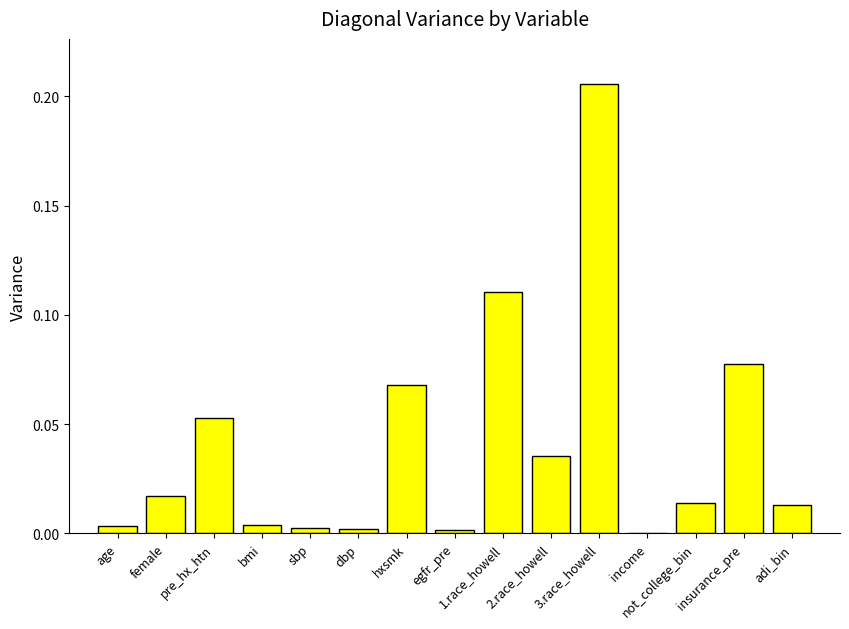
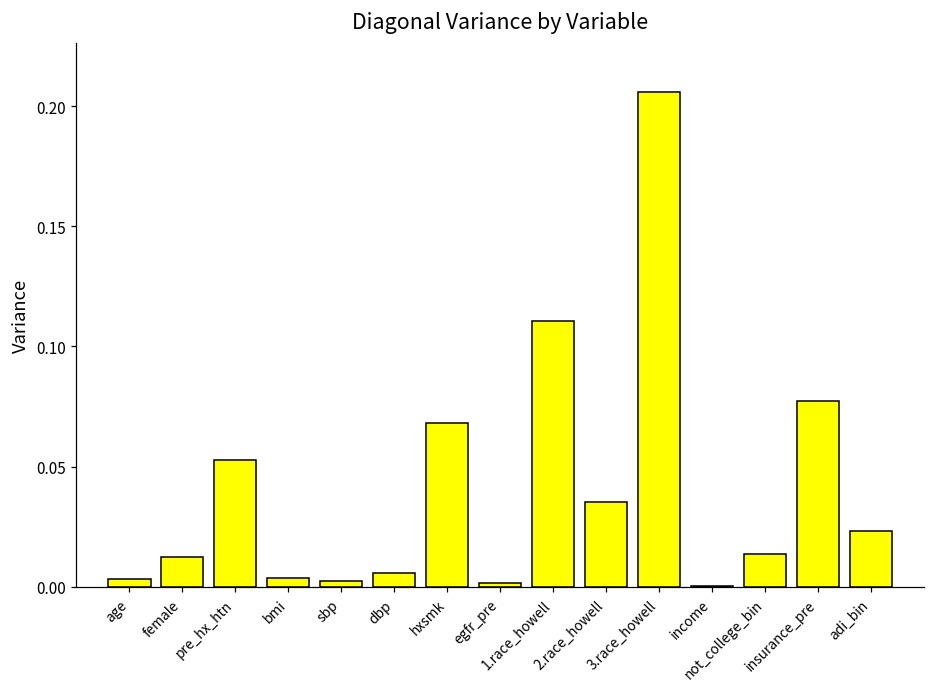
female: 0.017 -> 0.012
dbp: 0.002 -> 0.006
adi_bin: 0.013 -> 0.023
